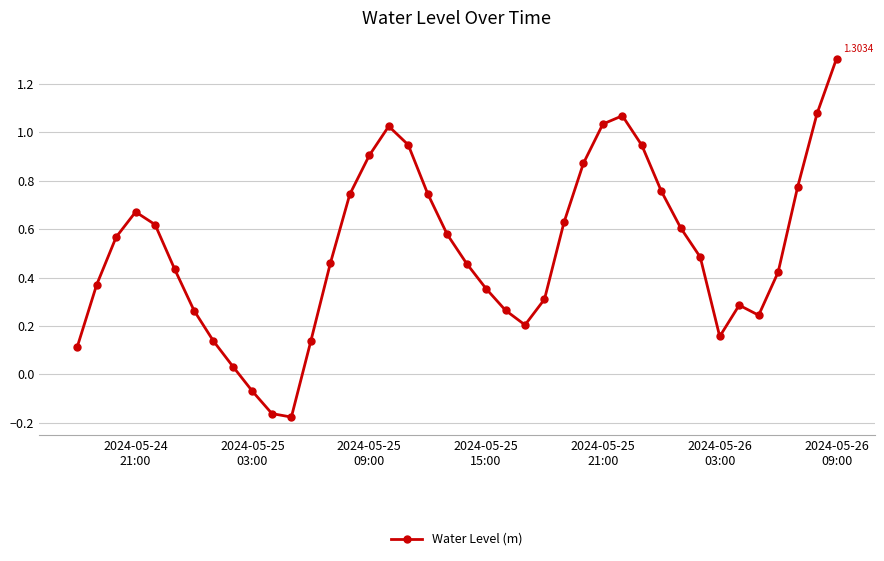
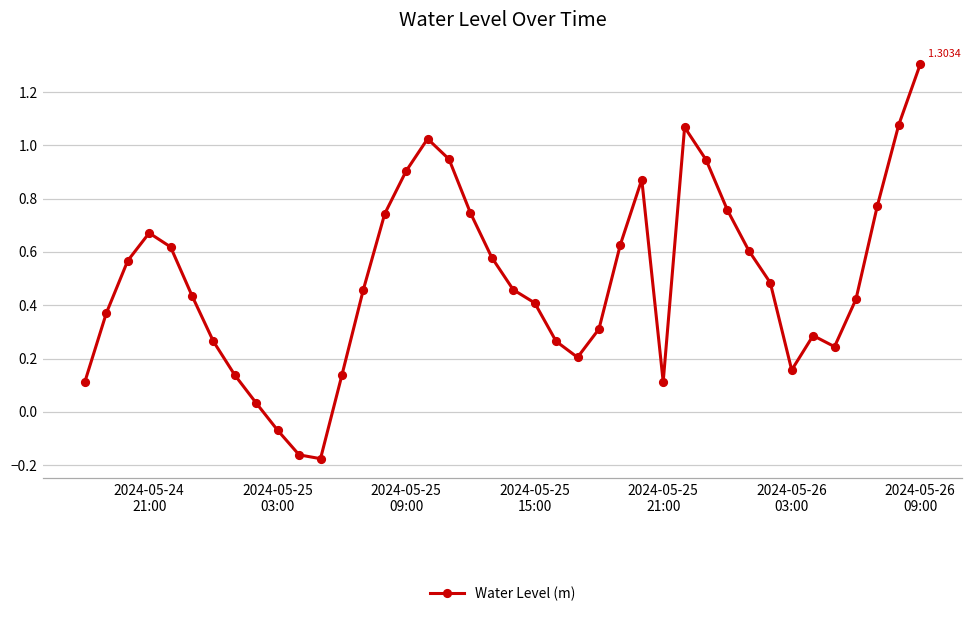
2024-05-25 15:00: 0.35 -> 0.41
2024-05-25 21:00: 1.03 -> 0.11
